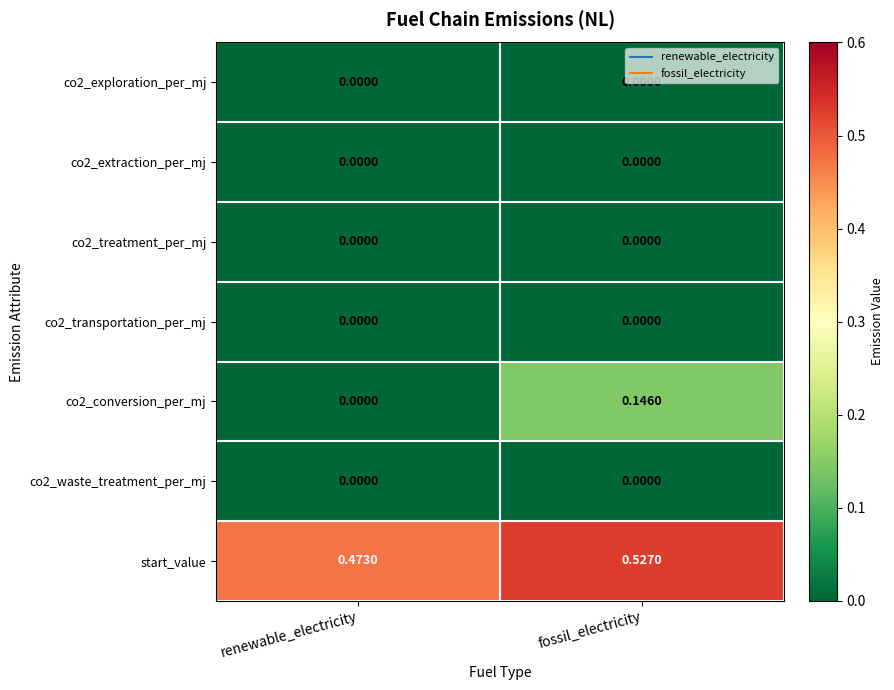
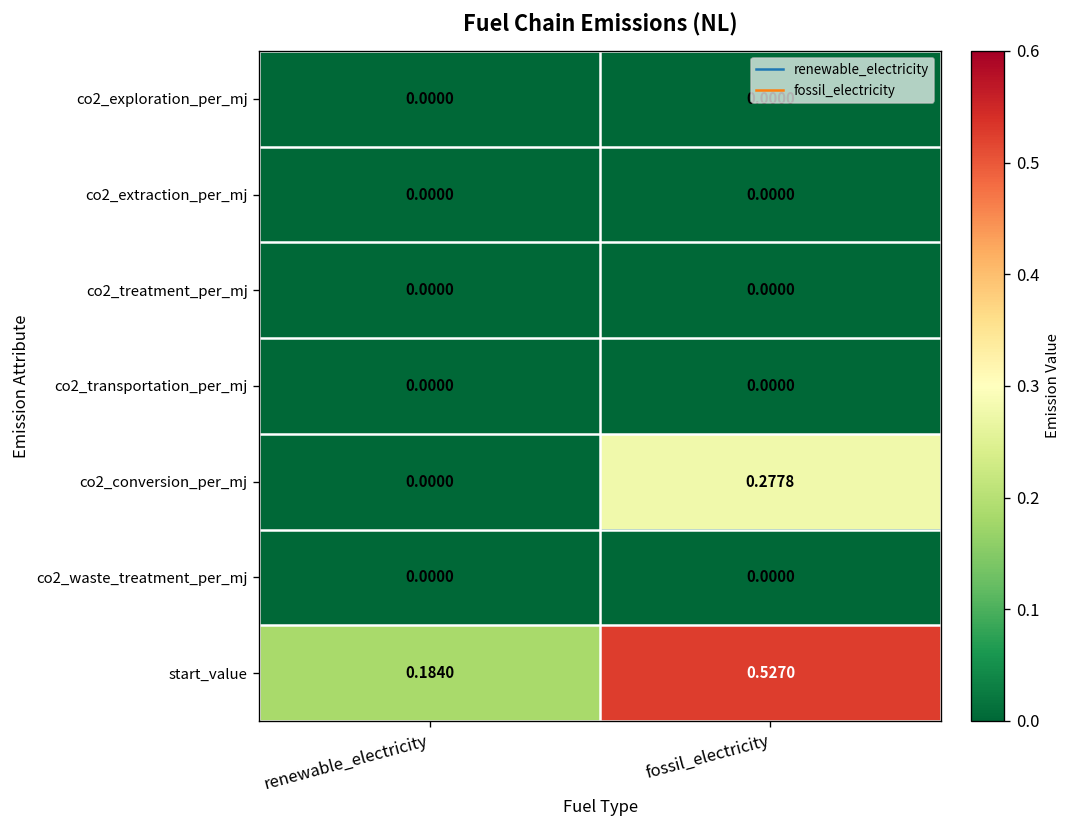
co2_conversion_per_mj, fossil_electricity: 0.1460 -> 0.2778
start_value, renewable_electricity: 0.4730 -> 0.1840
